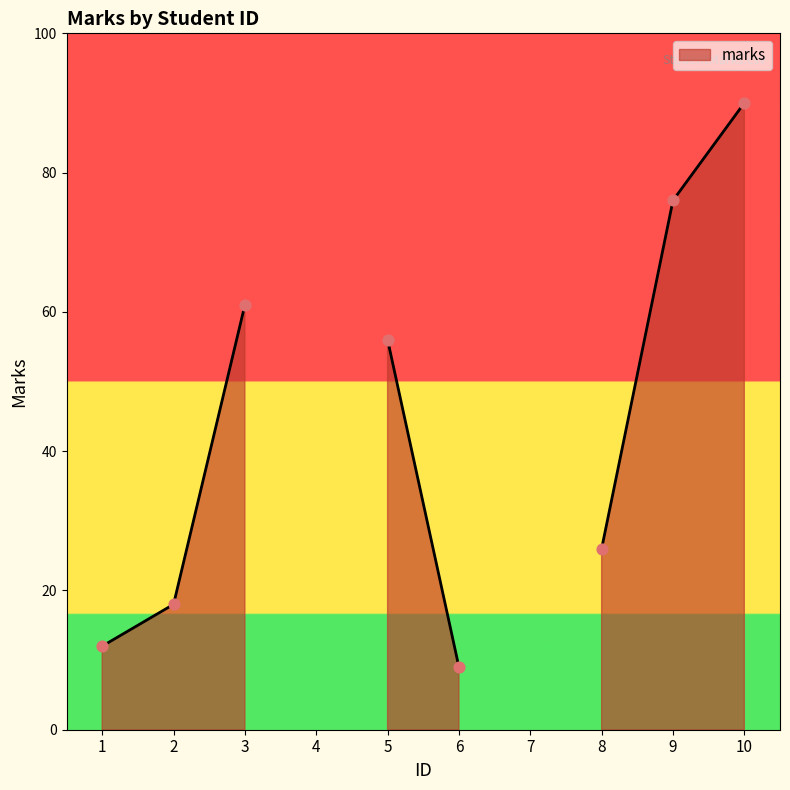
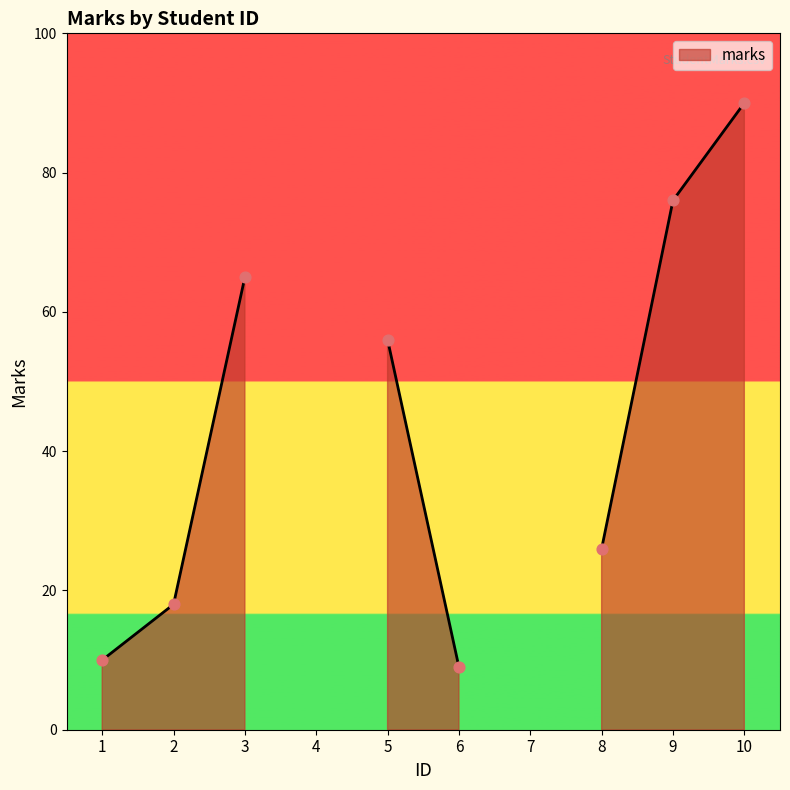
1: 12 -> 10
3: 61 -> 65
